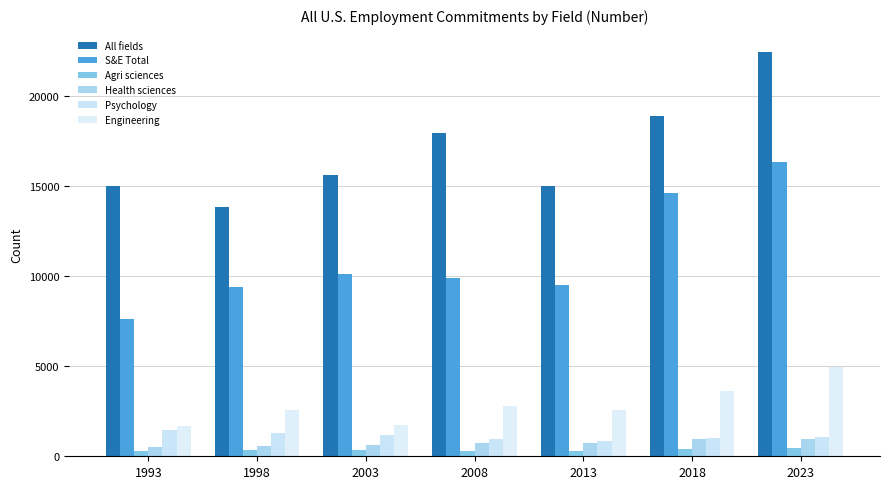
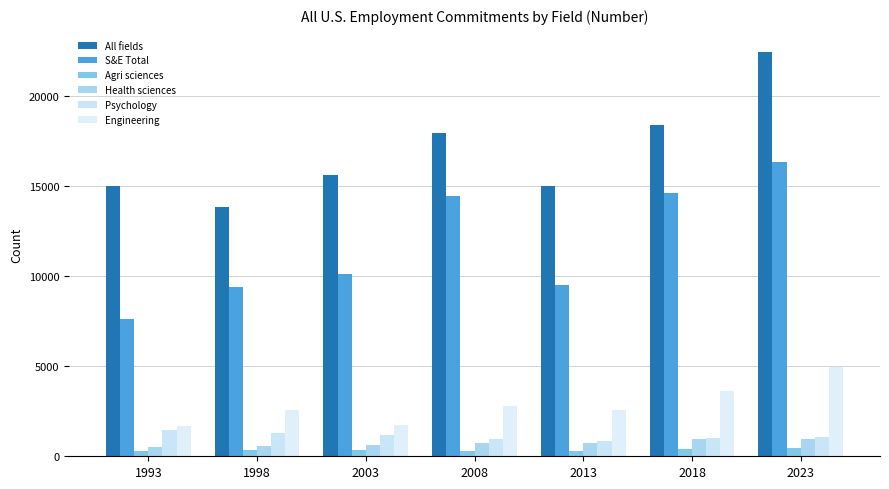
S&E Total, 2008: 9900 -> 14400
All fields, 2018: 18900 -> 18400
